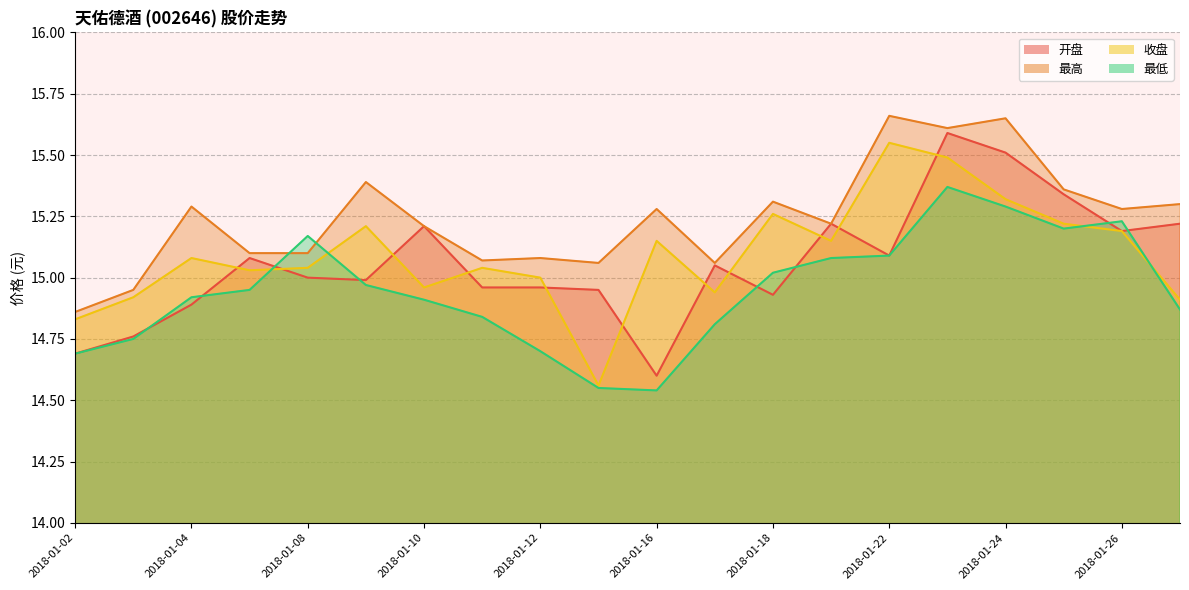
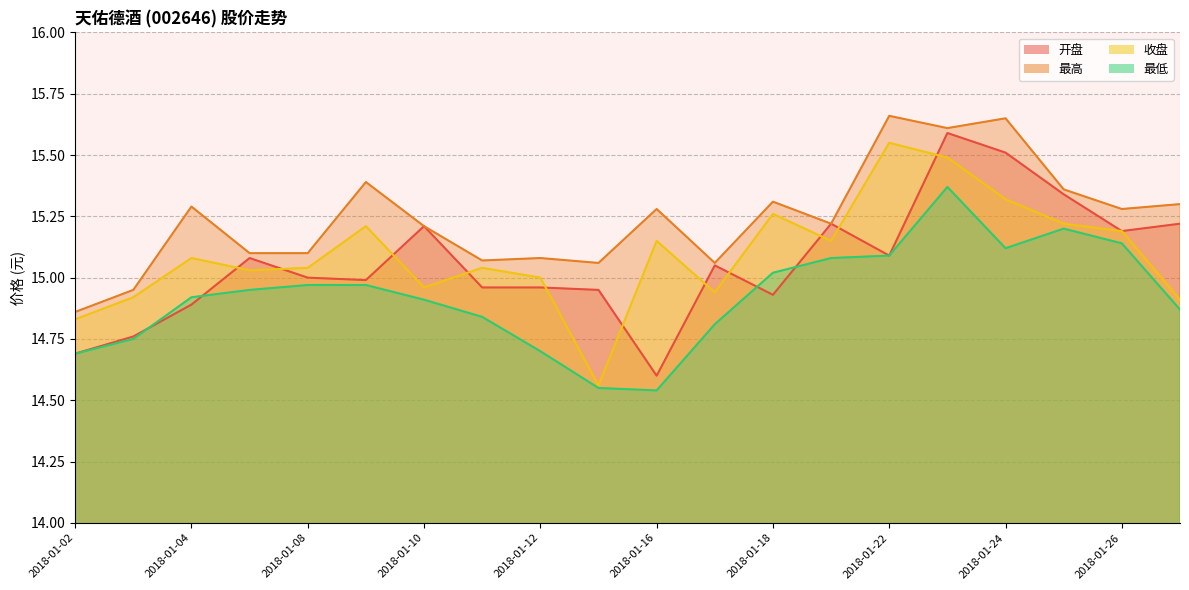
最低, 2018-01-08: 15.17 -> 14.97
最低, 2018-01-24: 15.29 -> 15.12
最低, 2018-01-26: 15.23 -> 15.14
